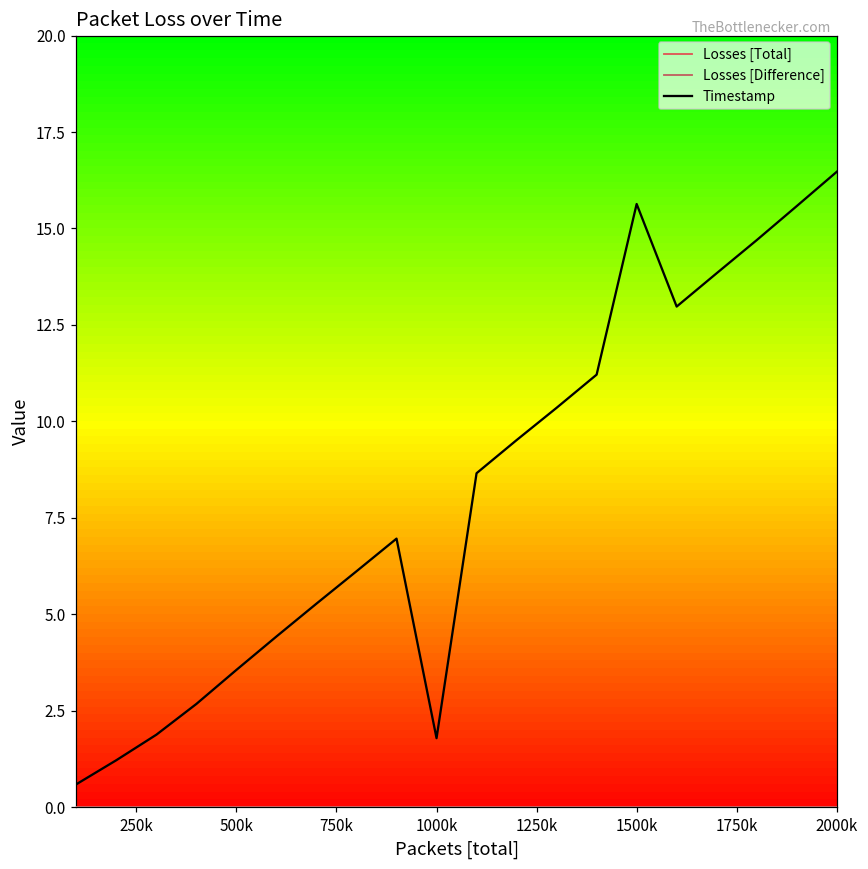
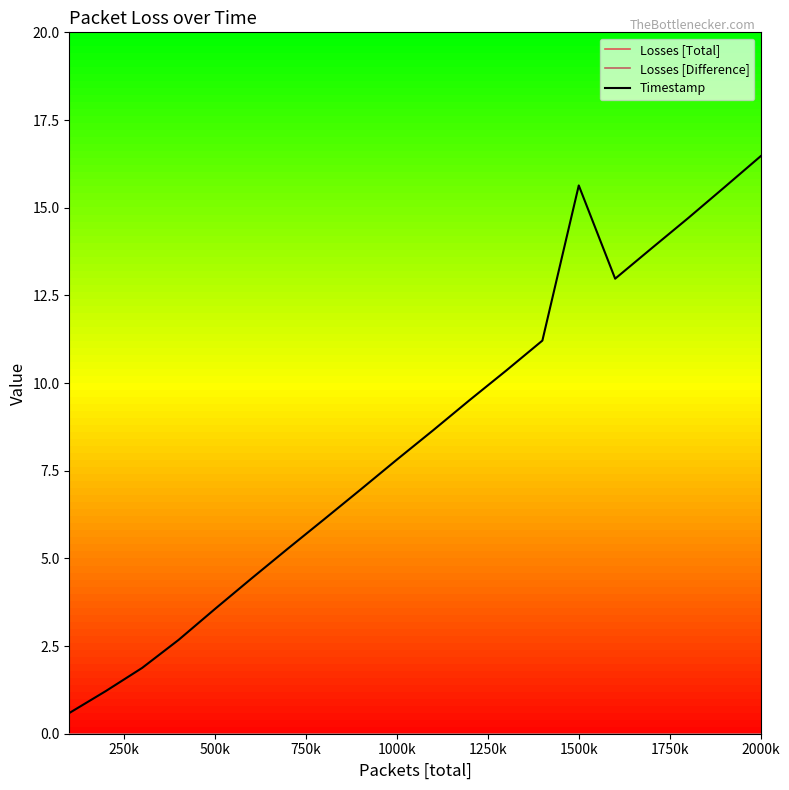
Timestamp, 1000k: 1.8 -> 7.8
